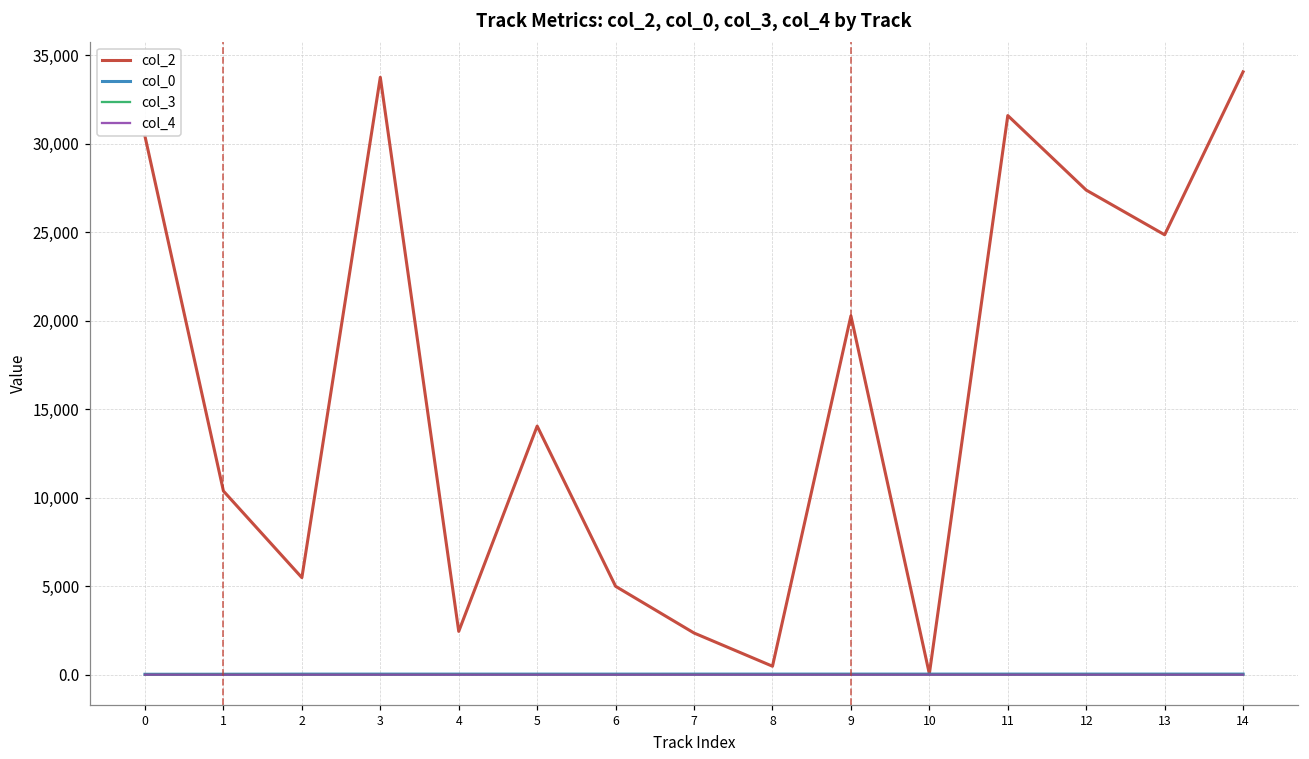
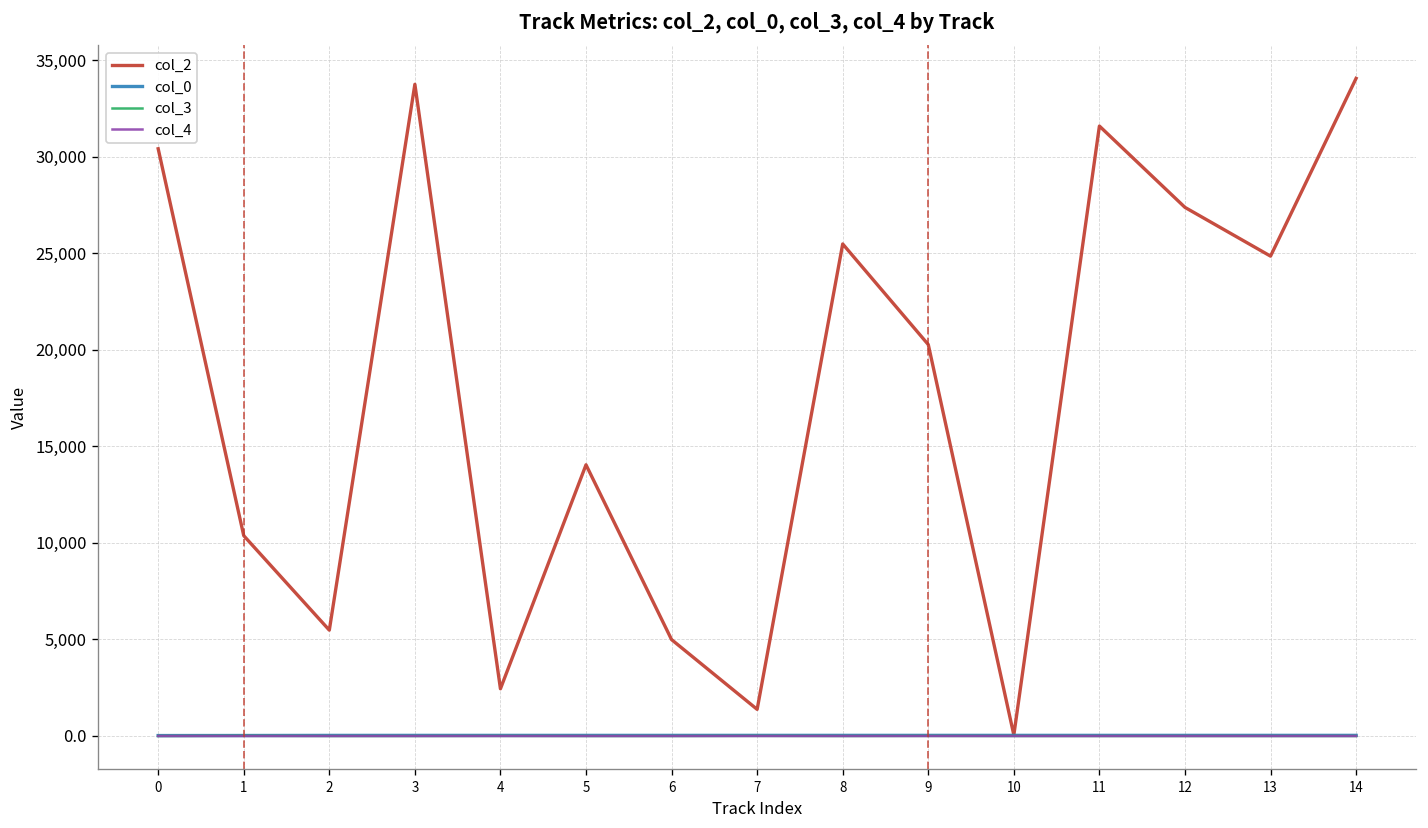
col_2, 7: 2,400 -> 1,400
col_2, 8: 500 -> 25,500
